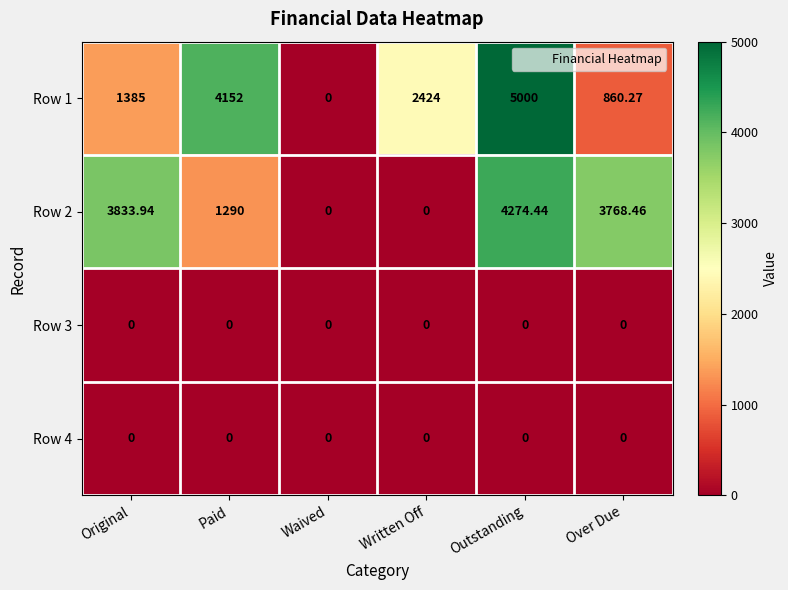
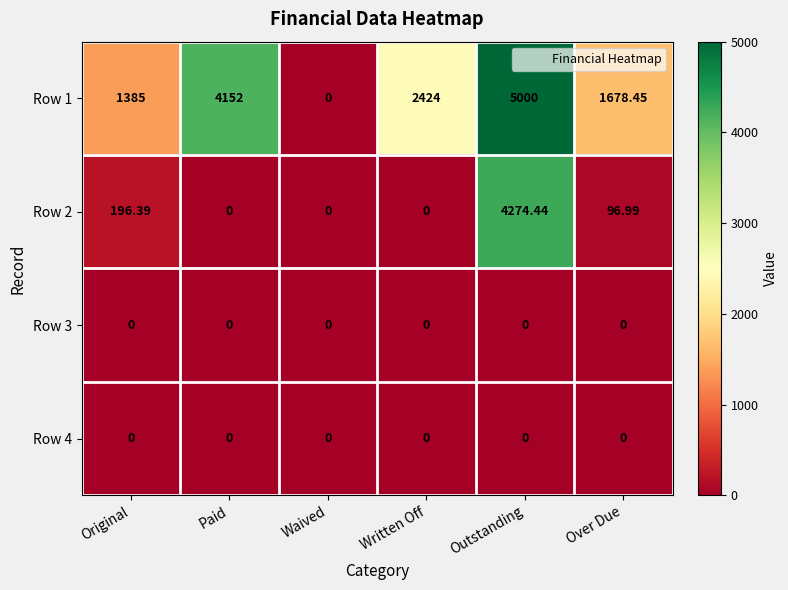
Row 1, Over Due: 860.27 -> 1678.45
Row 2, Original: 3833.94 -> 196.39
Row 2, Paid: 1290 -> 0
Row 2, Over Due: 3768.46 -> 96.99
